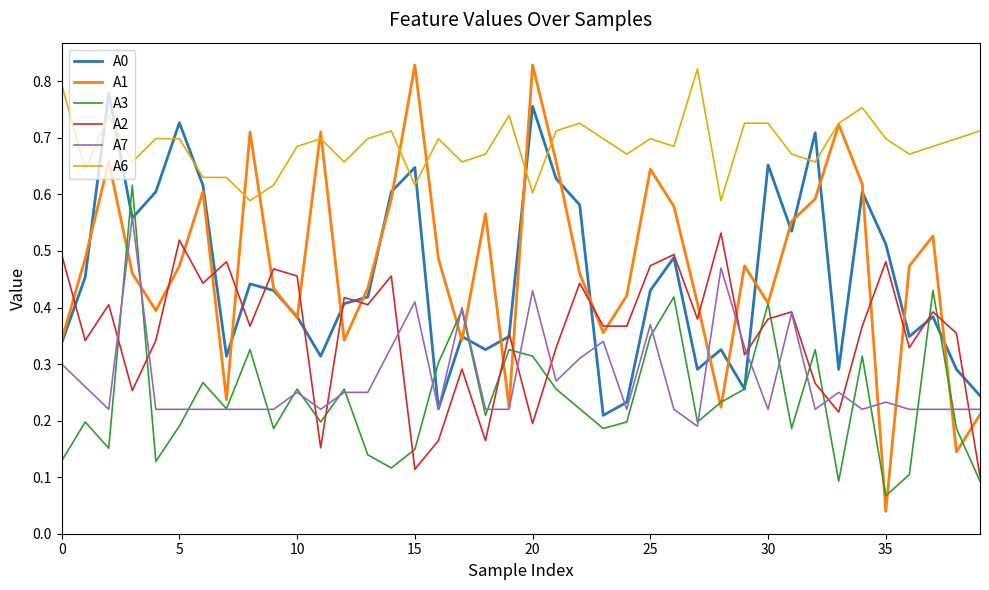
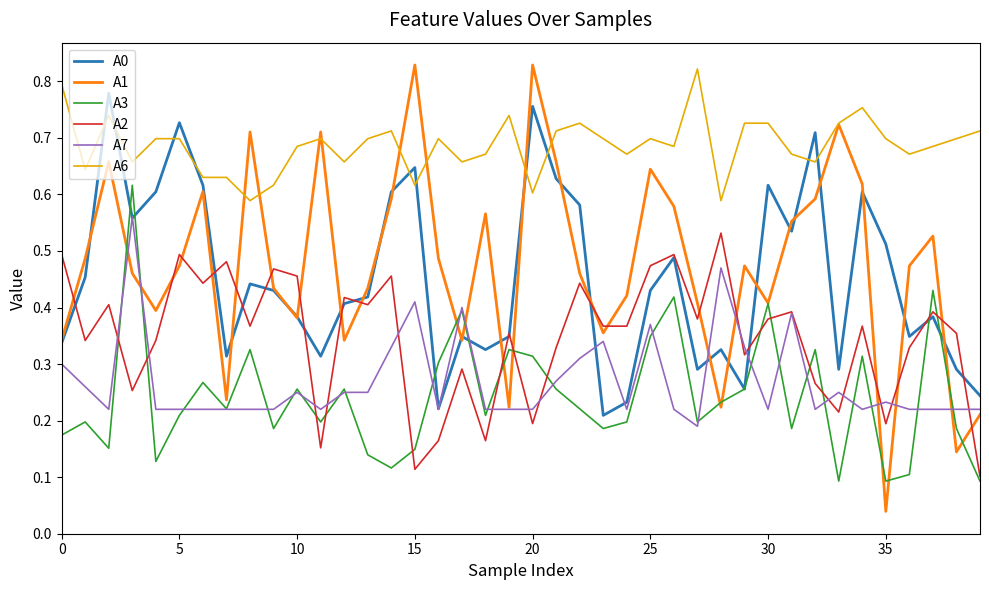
A3, 0: 0.13 -> 0.17
A3, 5: 0.19 -> 0.21
A2, 5: 0.52 -> 0.49
A7, 20: 0.43 -> 0.22
A0, 30: 0.65 -> 0.62
A3, 35: 0.07 -> 0.09
A2, 35: 0.48 -> 0.19
